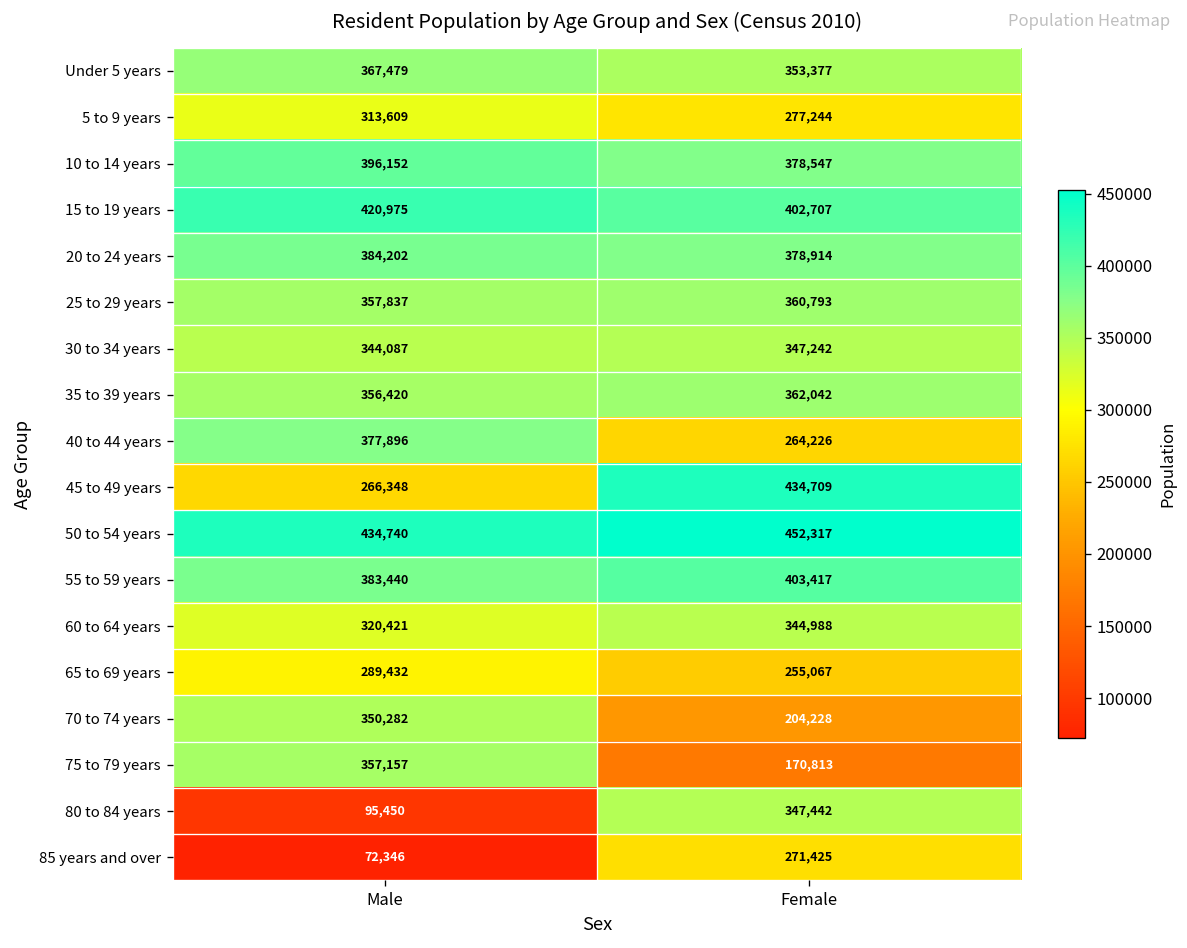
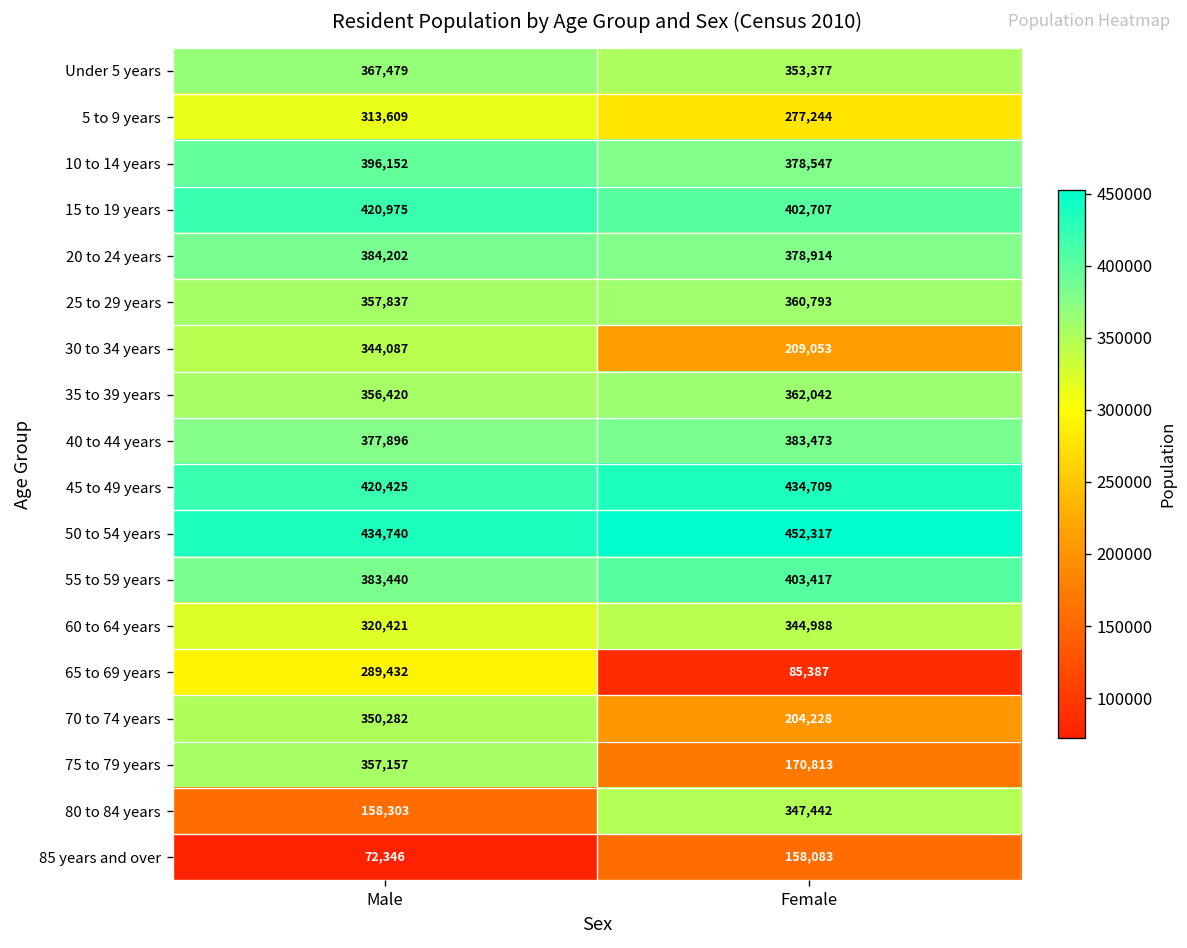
30 to 34 years, Female: 347,242 -> 209,053
40 to 44 years, Female: 264,226 -> 383,473
45 to 49 years, Male: 266,348 -> 420,425
65 to 69 years, Female: 255,067 -> 85,387
80 to 84 years, Male: 95,450 -> 158,303
85 years and over, Female: 271,425 -> 158,083
